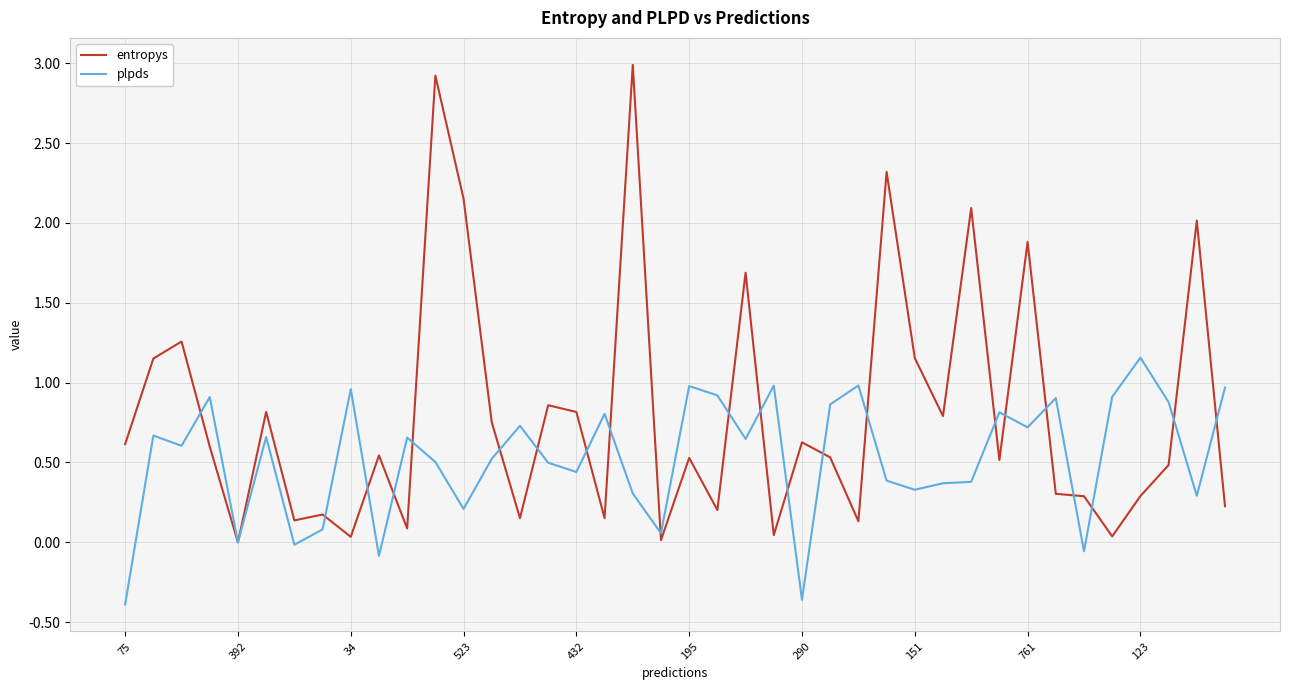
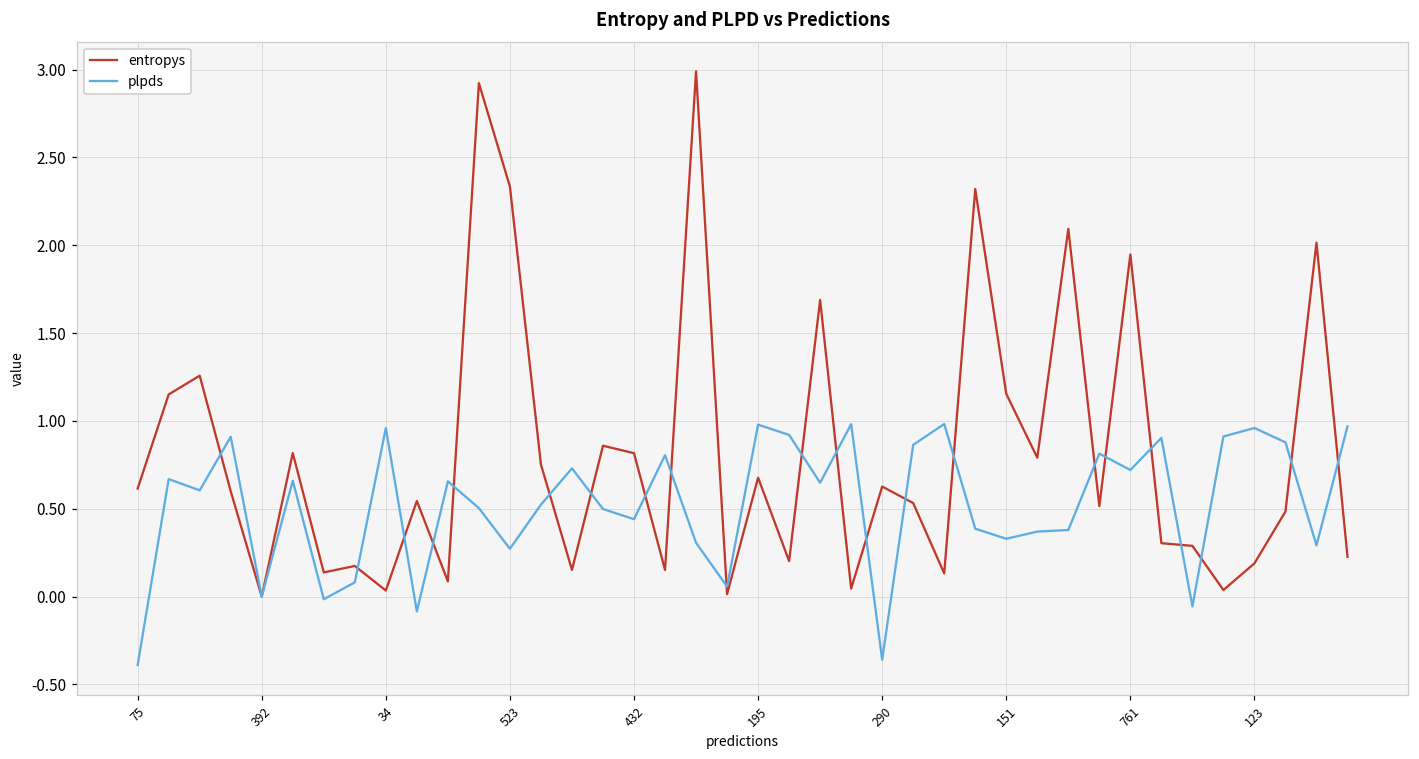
entropys, 523: 2.15 -> 2.33
plpds, 523: 0.21 -> 0.27
entropys, 195: 0.53 -> 0.68
entropys, 761: 1.88 -> 1.95
entropys, 123: 0.29 -> 0.19
plpds, 123: 1.16 -> 0.96
